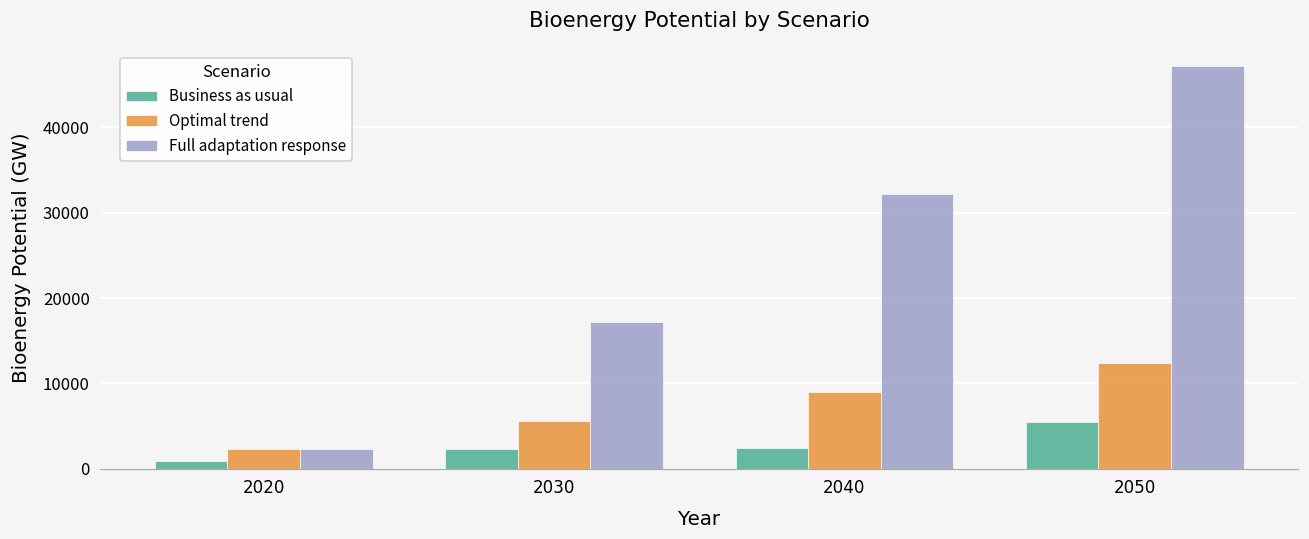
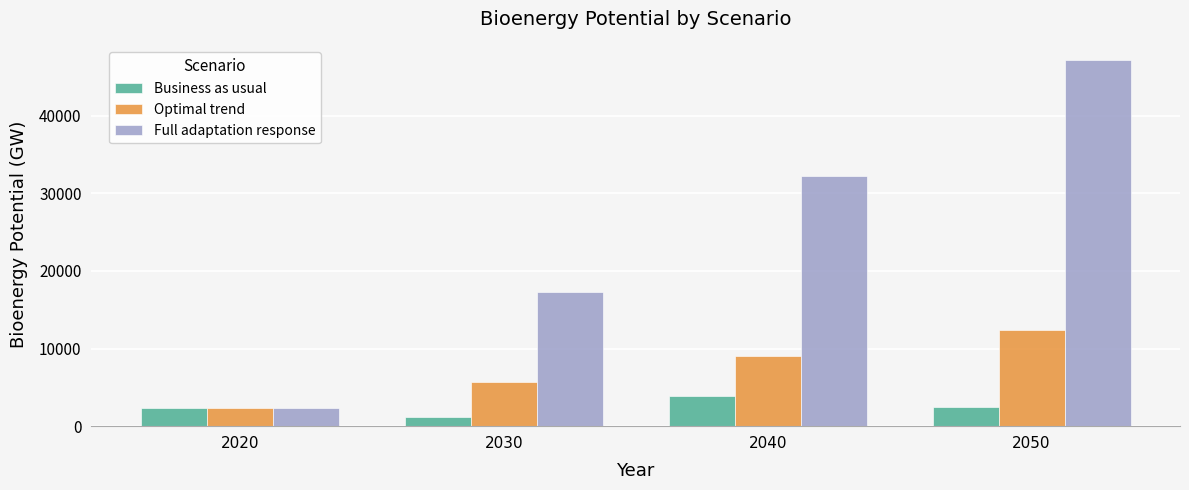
Business as usual, 2020: 1000 -> 2000
Business as usual, 2030: 2000 -> 1000
Business as usual, 2040: 2000 -> 4000
Business as usual, 2050: 6000 -> 3000
